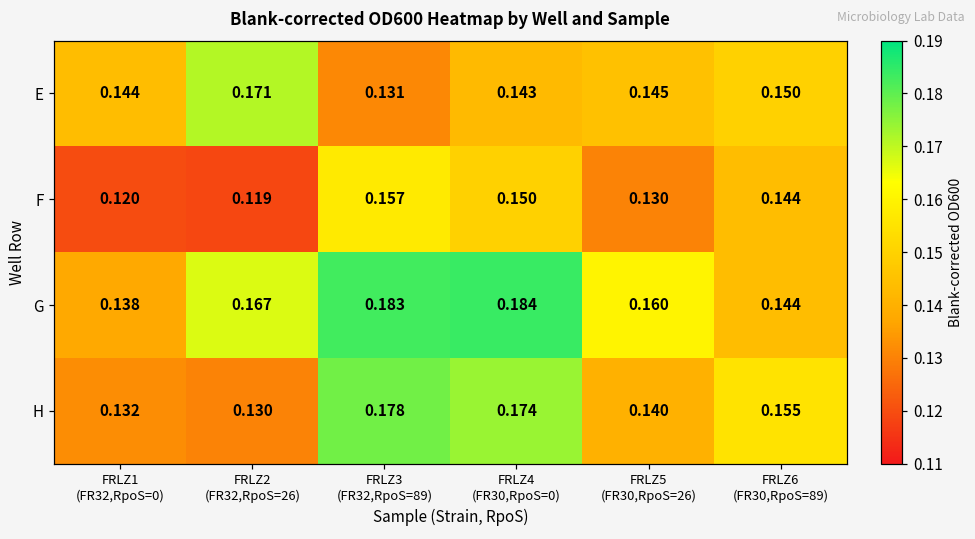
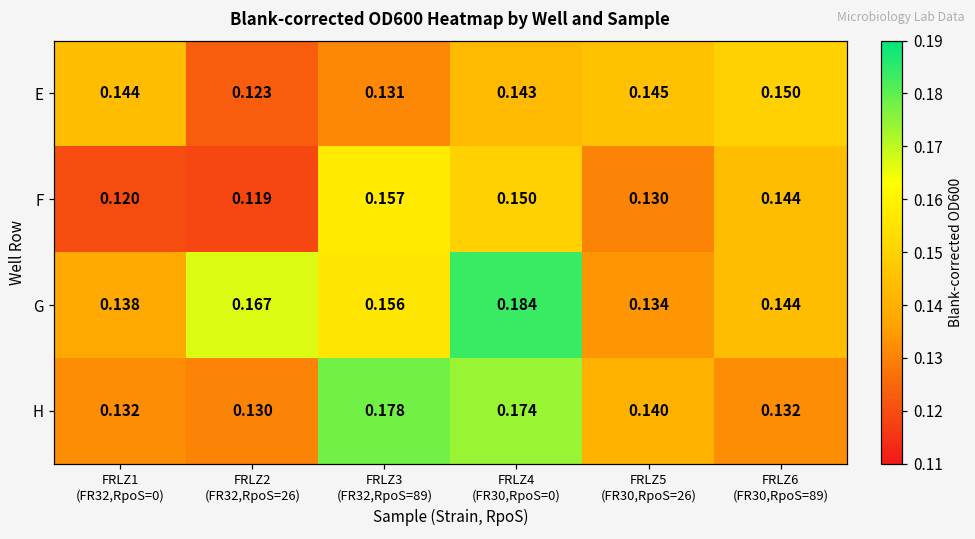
E, FRLZ2 (FR32,RpoS=26): 0.171 -> 0.123
G, FRLZ3 (FR32,RpoS=89): 0.183 -> 0.156
G, FRLZ5 (FR30,RpoS=26): 0.160 -> 0.134
H, FRLZ6 (FR30,RpoS=89): 0.155 -> 0.132
